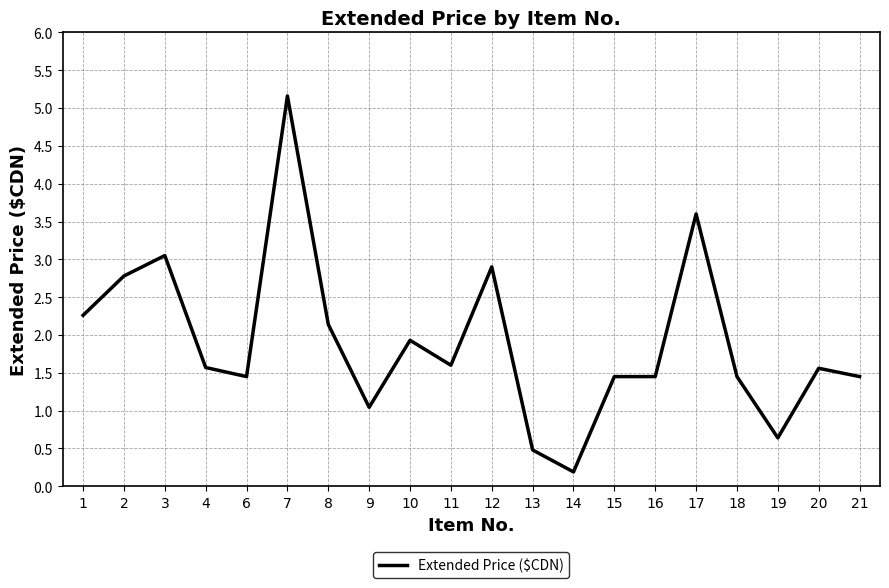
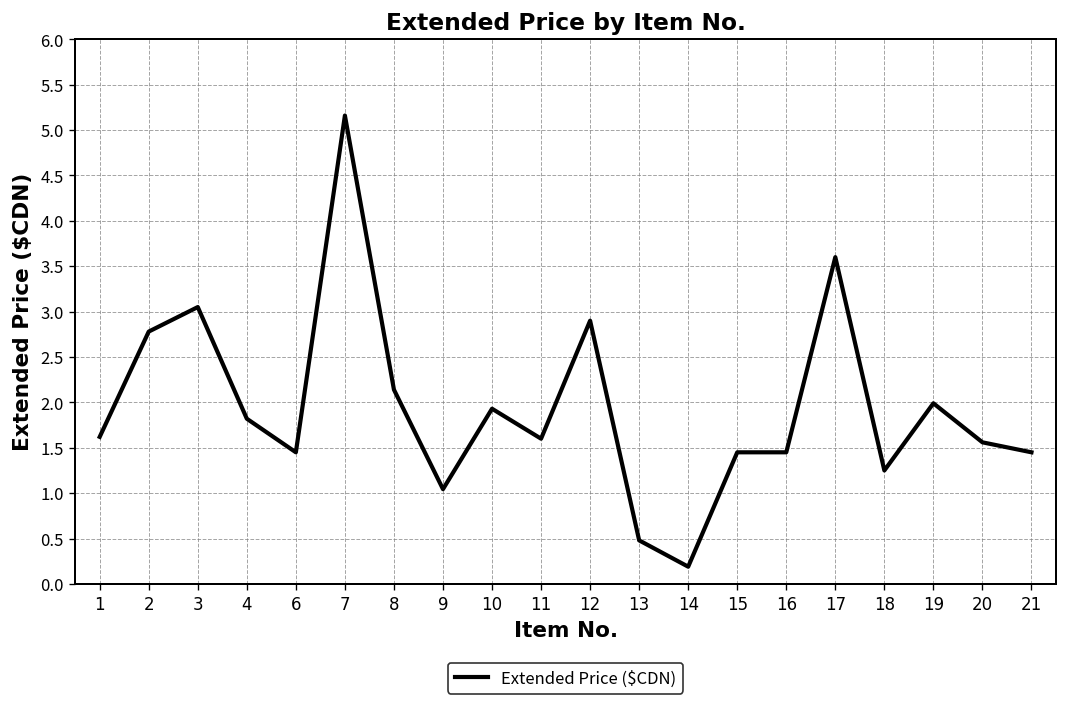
1: 2.3 -> 1.6
4: 1.6 -> 1.8
18: 1.5 -> 1.3
19: 0.6 -> 2.0
